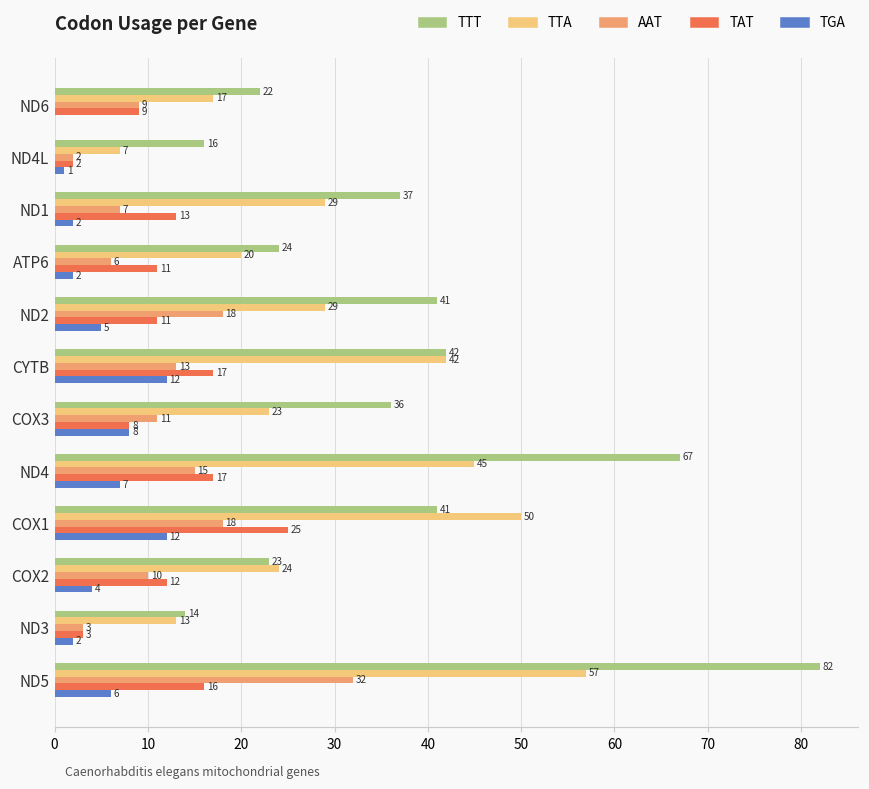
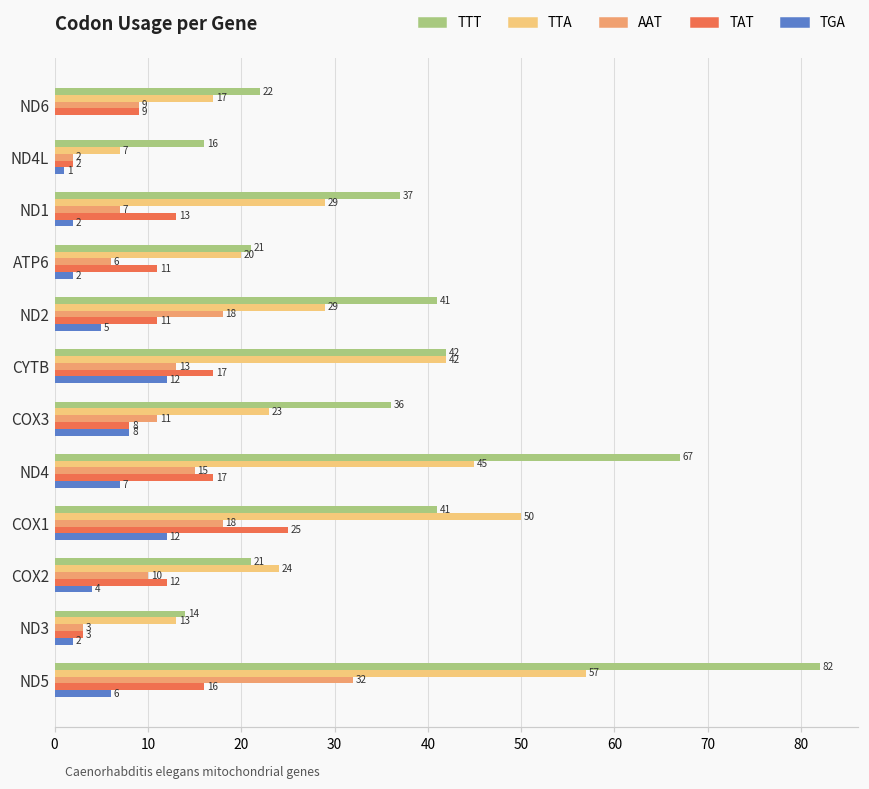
TTT, ATP6: 24 -> 21
TTT, COX2: 23 -> 21
